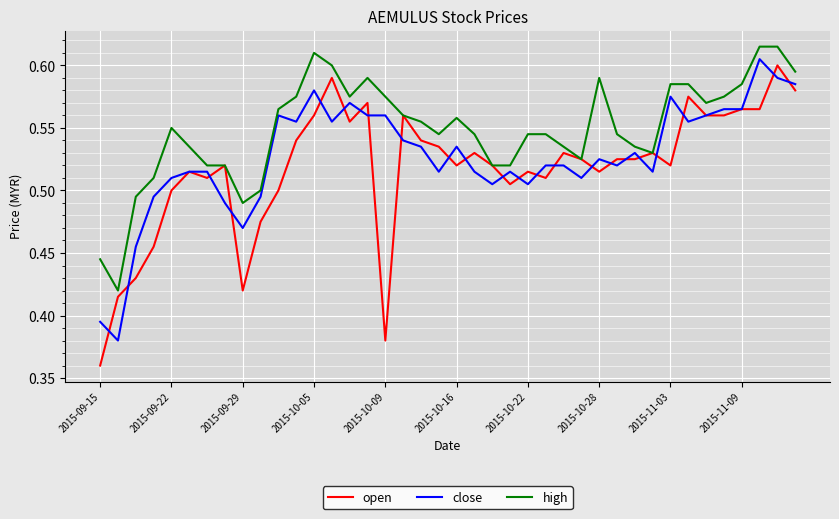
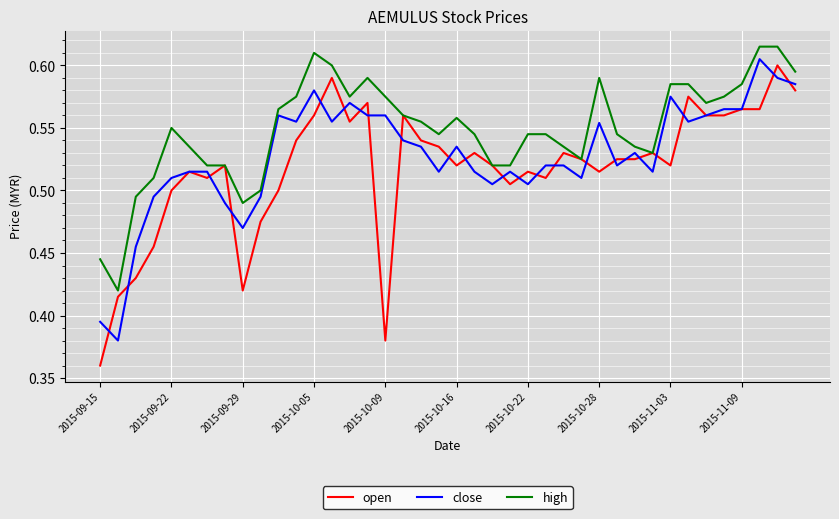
close, 2015-10-28: 0.525 -> 0.554
